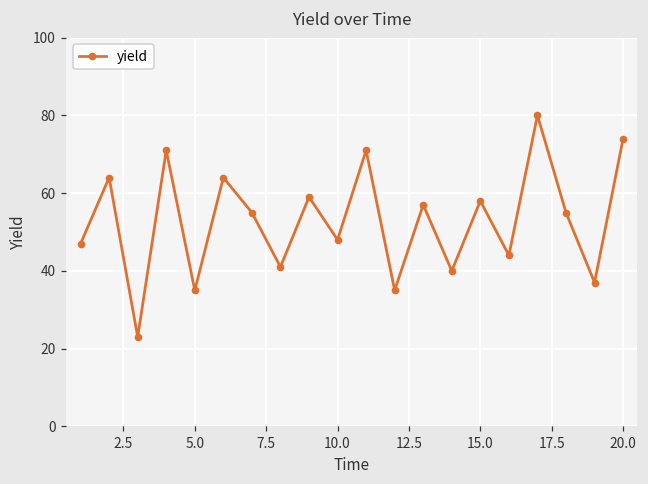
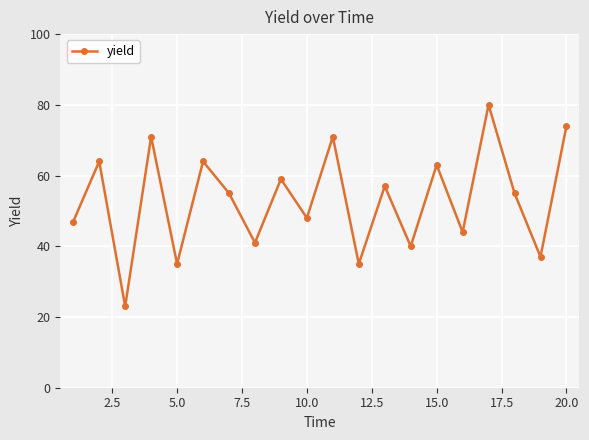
15.0: 58 -> 63
